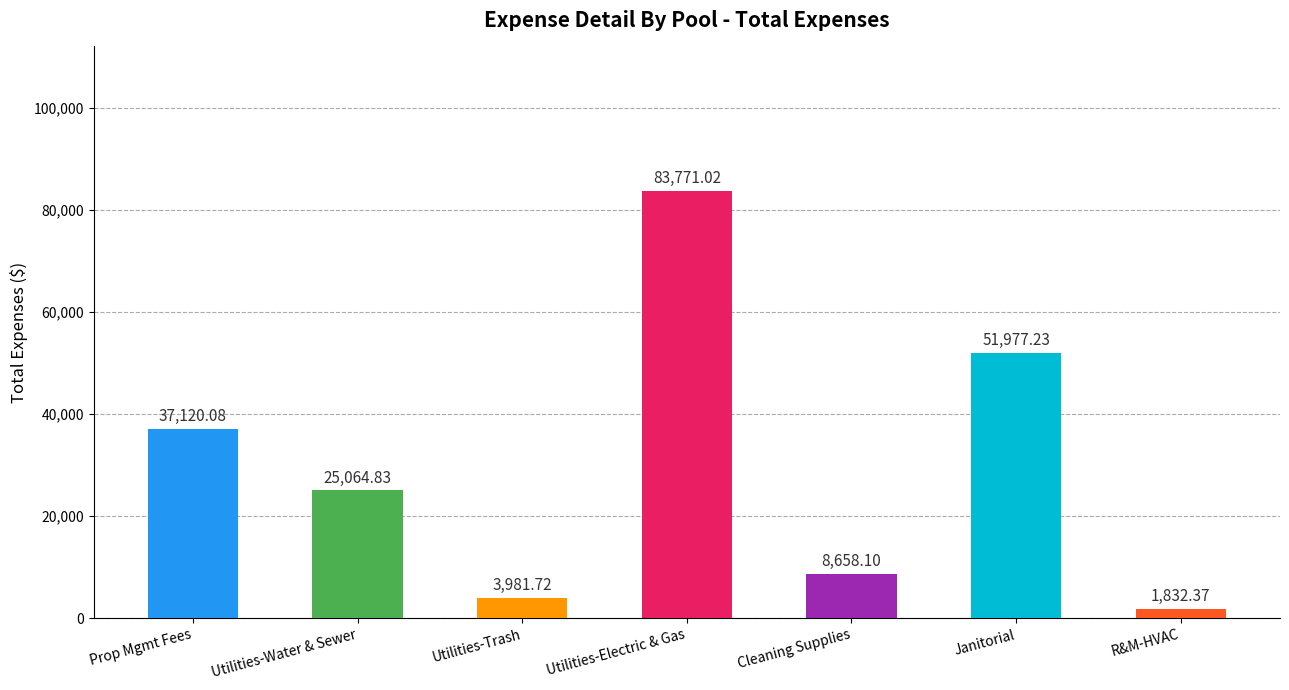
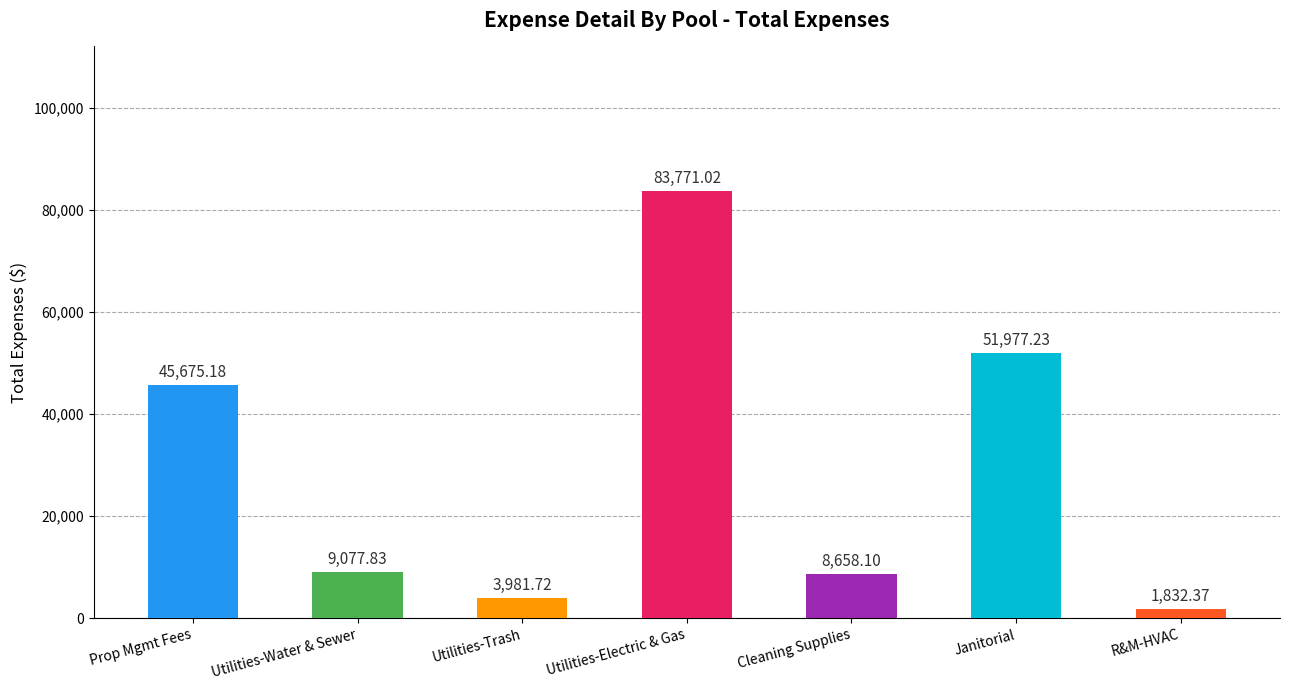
Prop Mgmt Fees: 37,120.08 -> 45,675.18
Utilities-Water & Sewer: 25,064.83 -> 9,077.83
